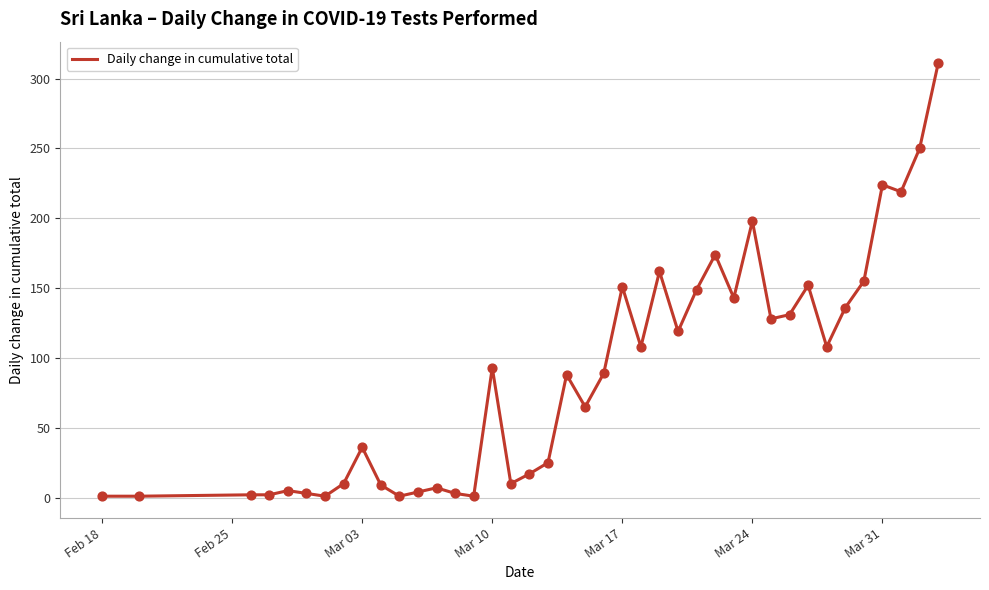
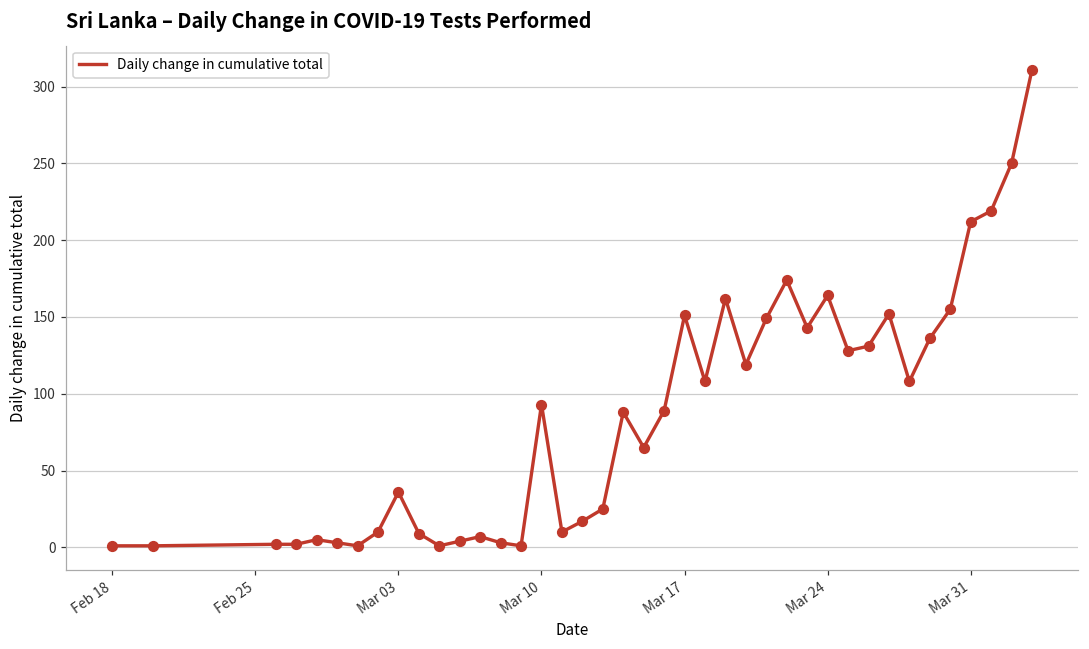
Mar 24: 198 -> 164
Mar 31: 224 -> 212
